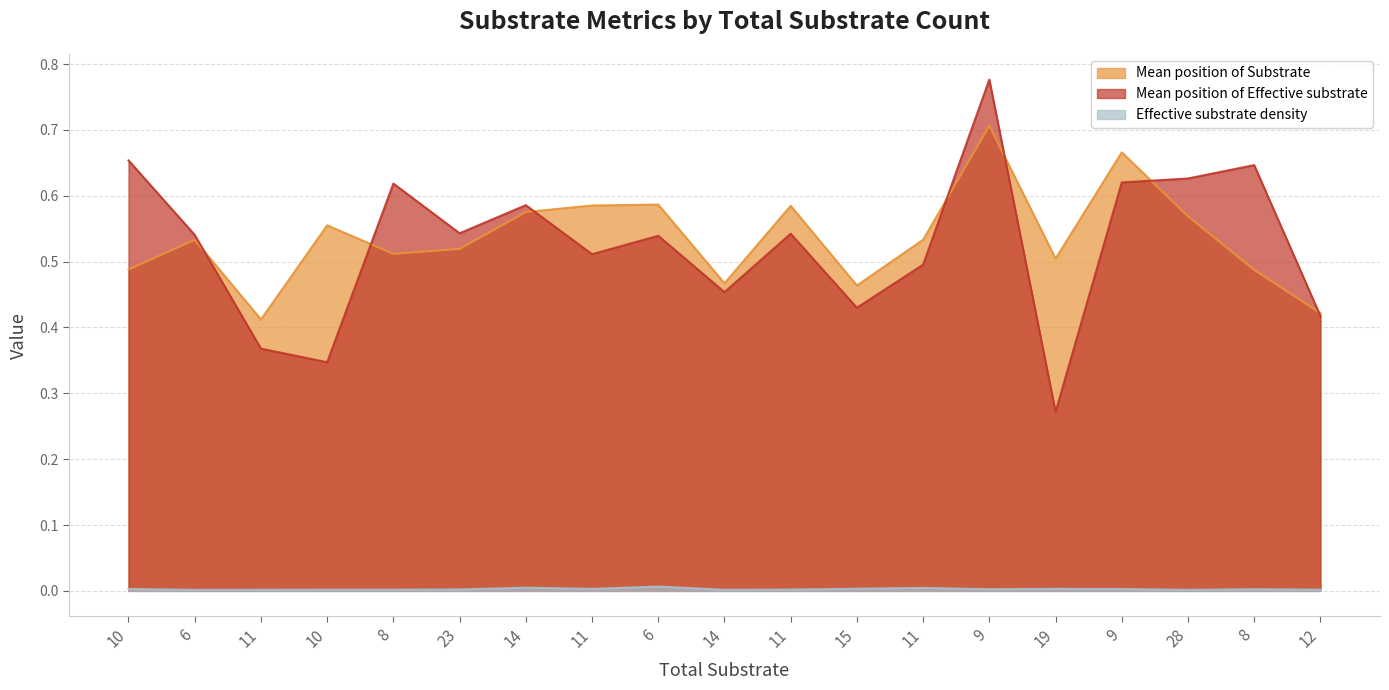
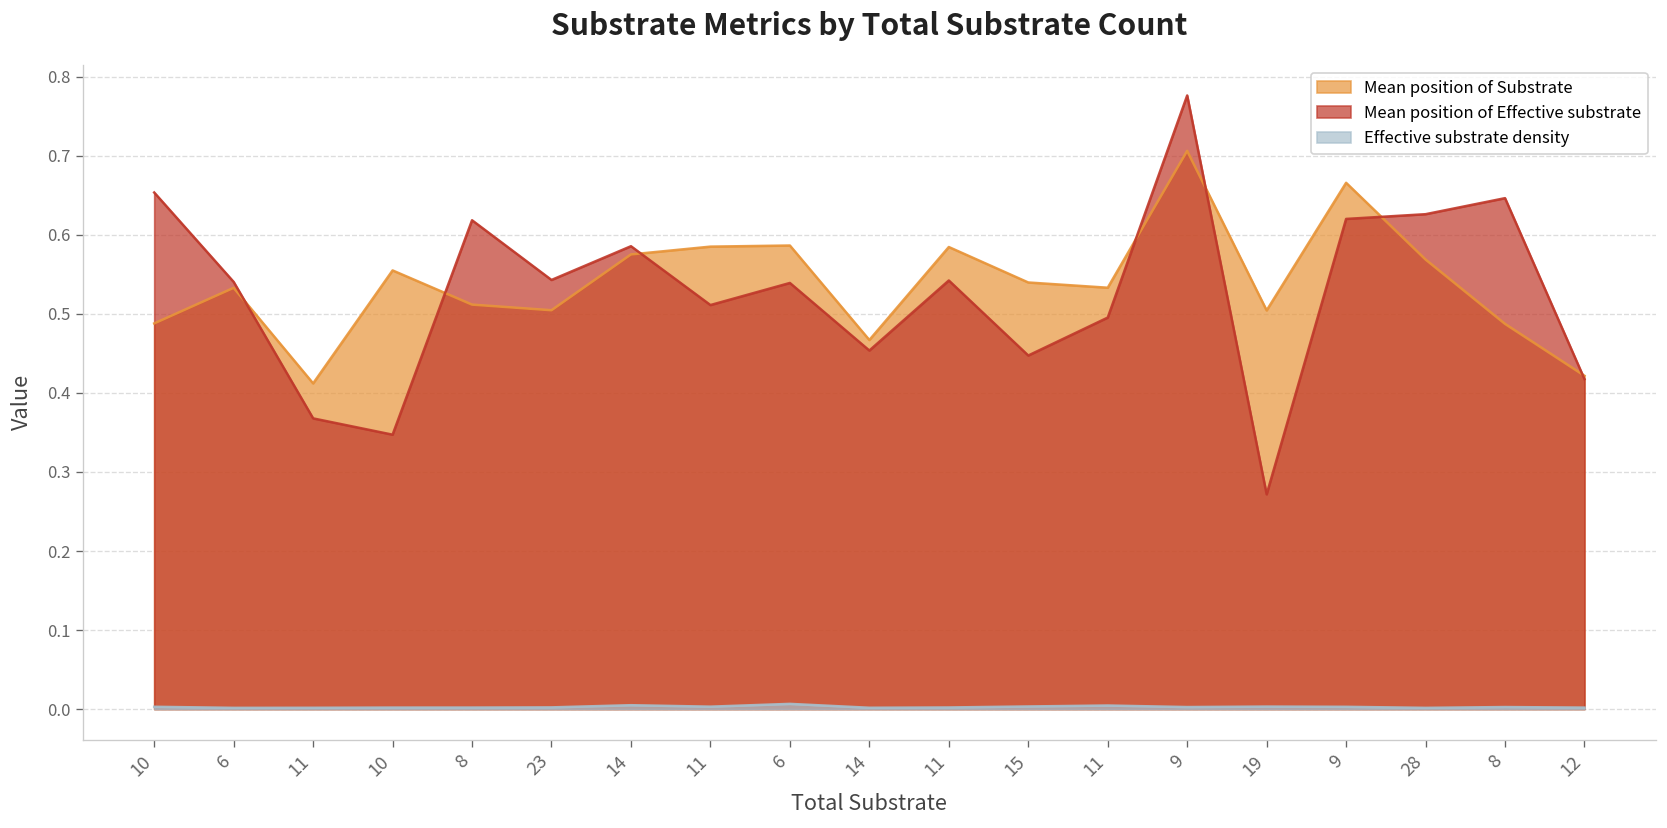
Mean position of Substrate, 23: 0.52 -> 0.50
Mean position of Substrate, 15: 0.46 -> 0.54
Mean position of Effective substrate, 15: 0.43 -> 0.45
